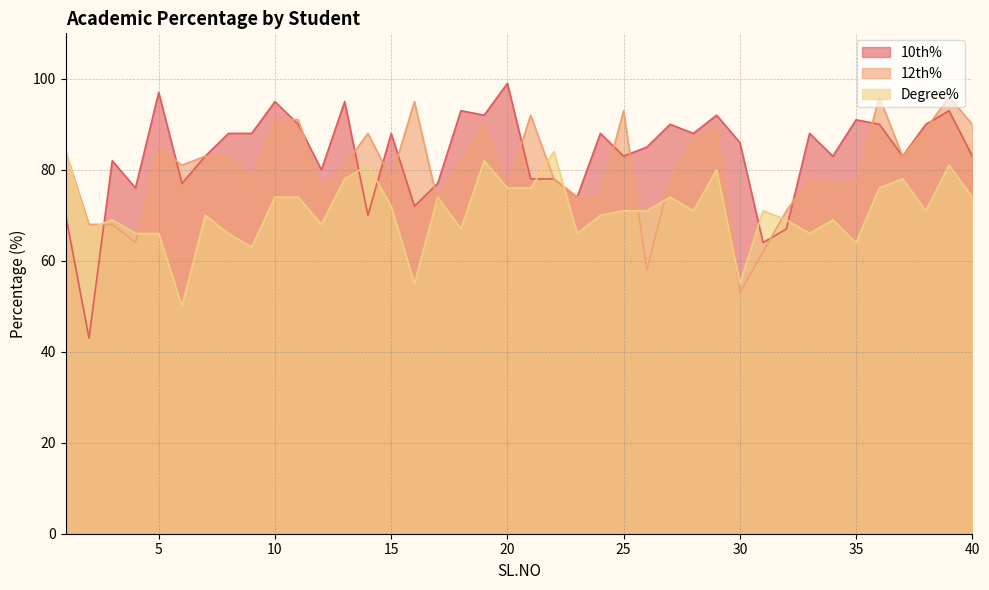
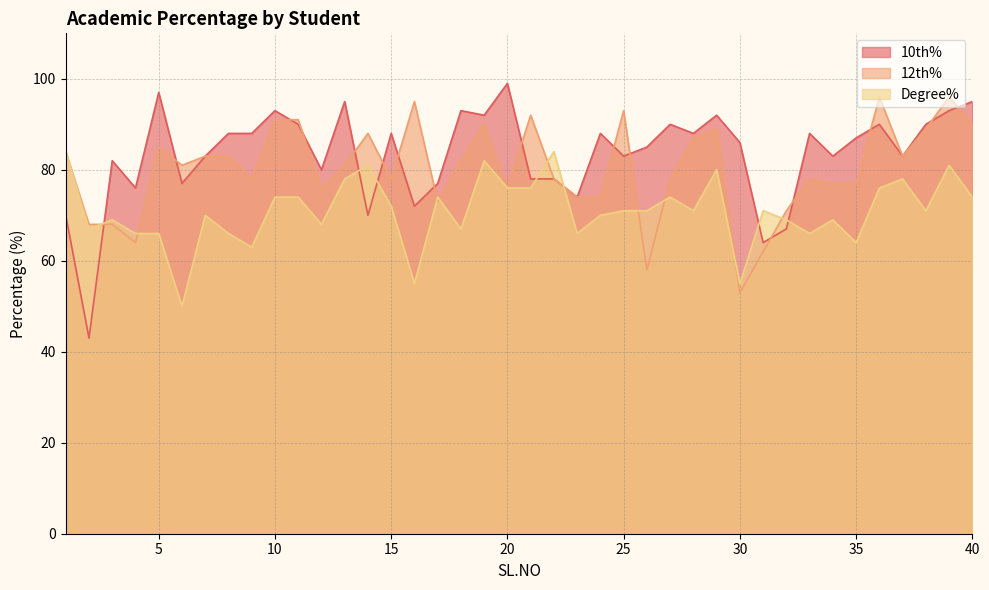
10th%, 10: 95 -> 93
10th%, 35: 91 -> 87
10th%, 40: 83 -> 95
